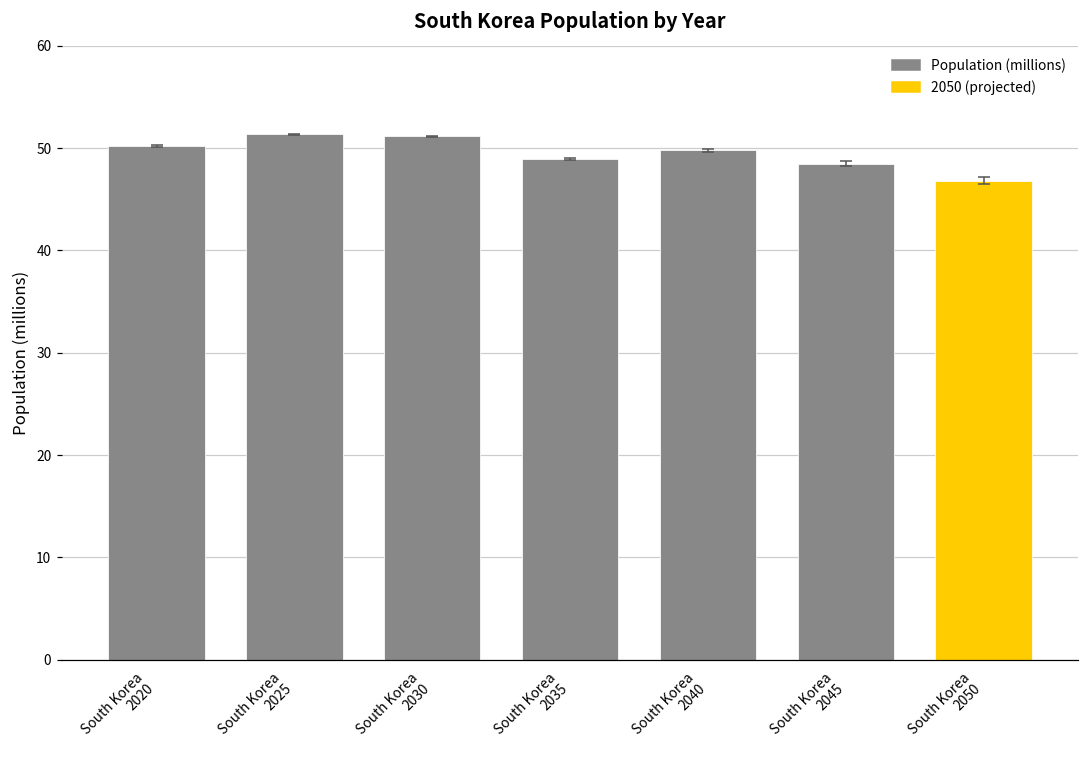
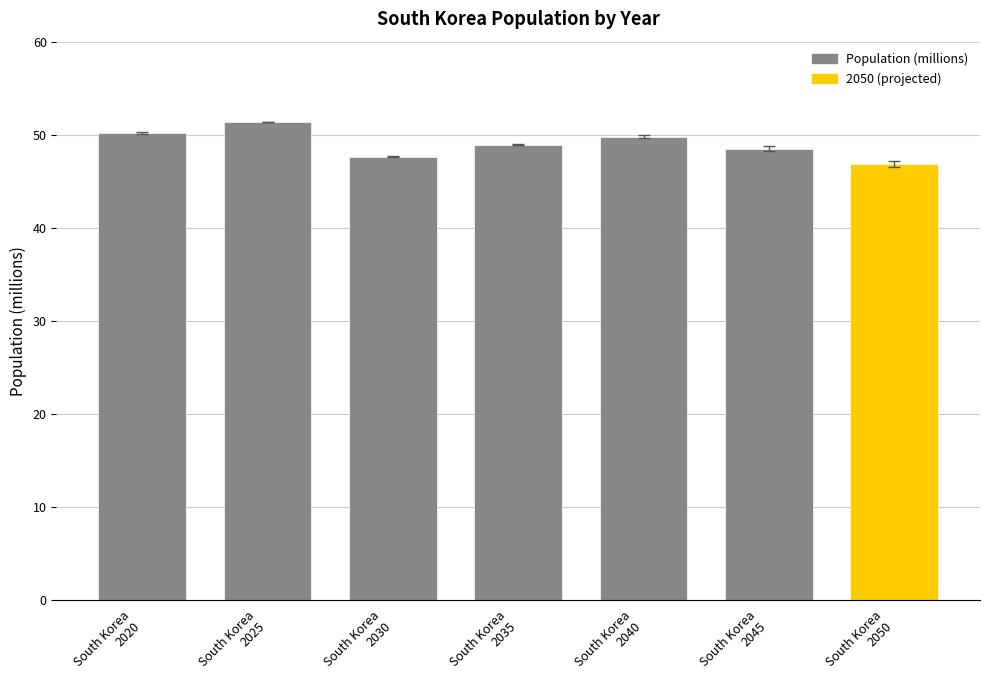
Population (millions), South Korea 2030: 51 -> 48
